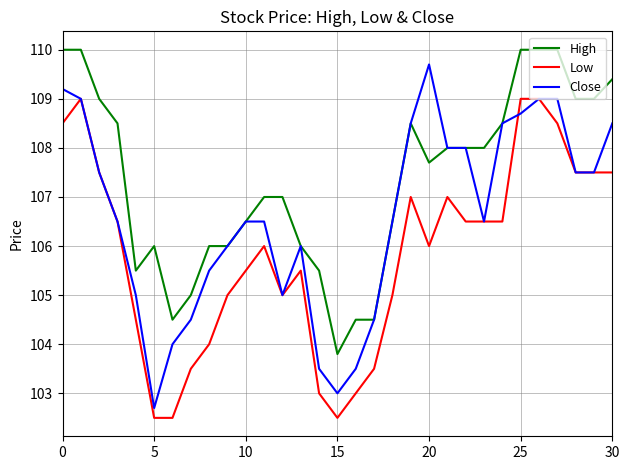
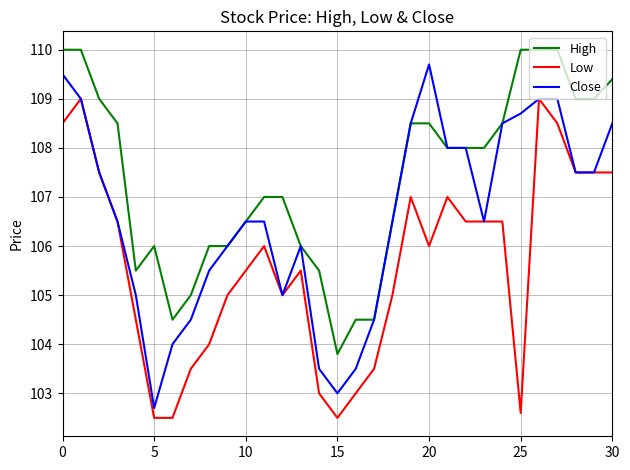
Close, 0: 109.2 -> 109.5
High, 20: 107.7 -> 108.5
Low, 25: 109.0 -> 102.6
